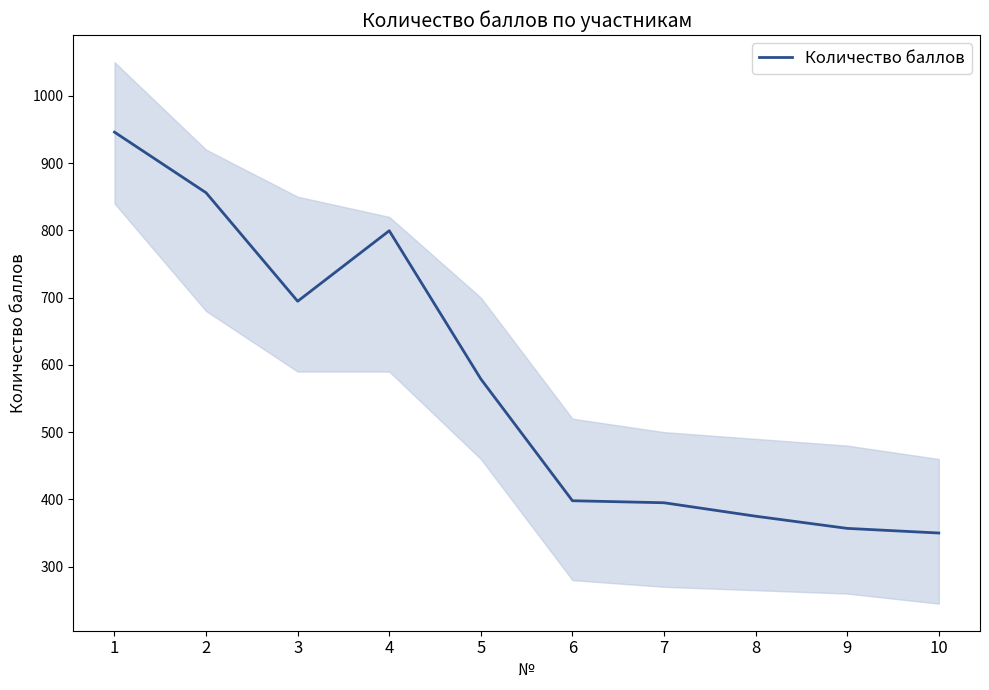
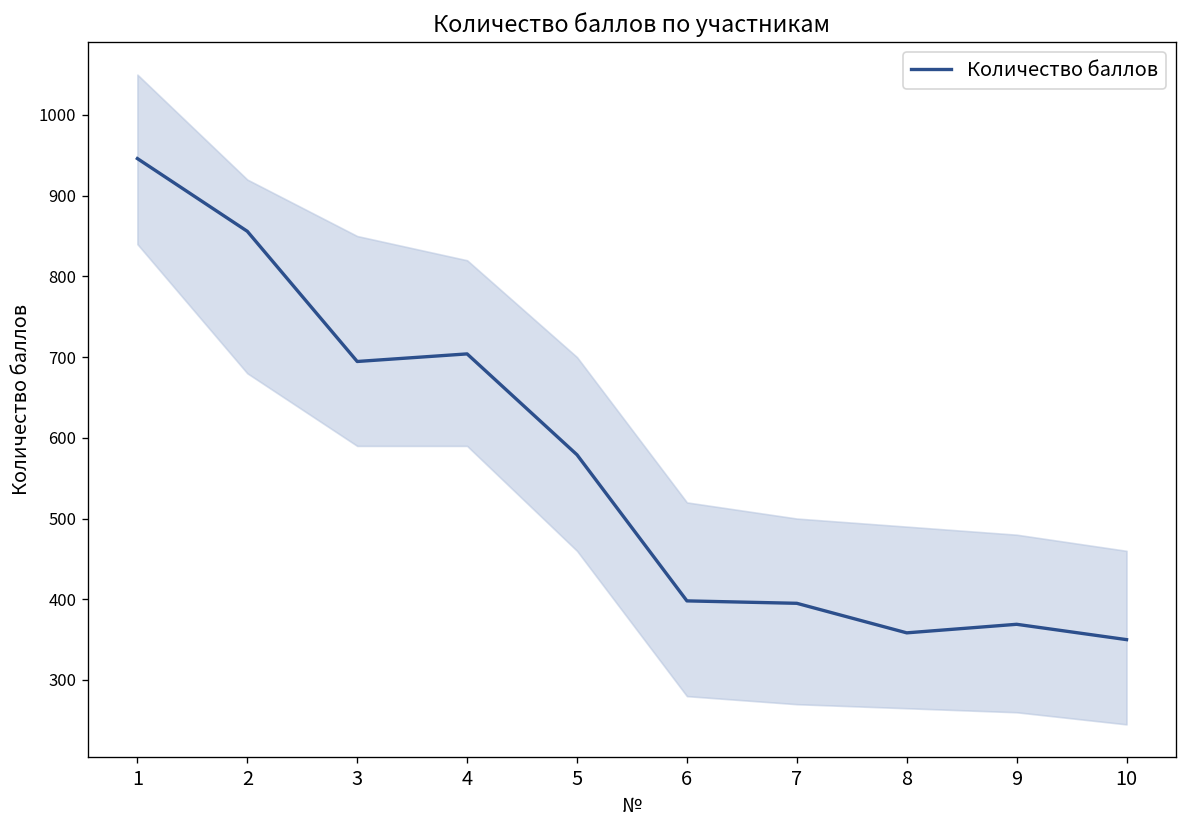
Количество баллов, 4: 800 -> 700
Количество баллов, 8: 380 -> 360
Количество баллов, 9: 360 -> 370
